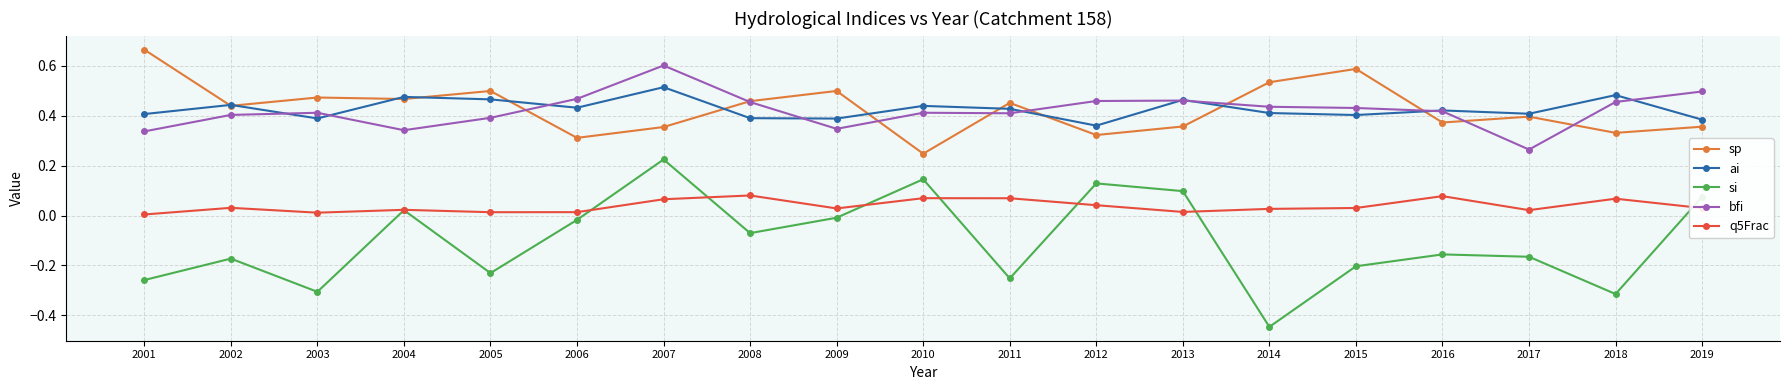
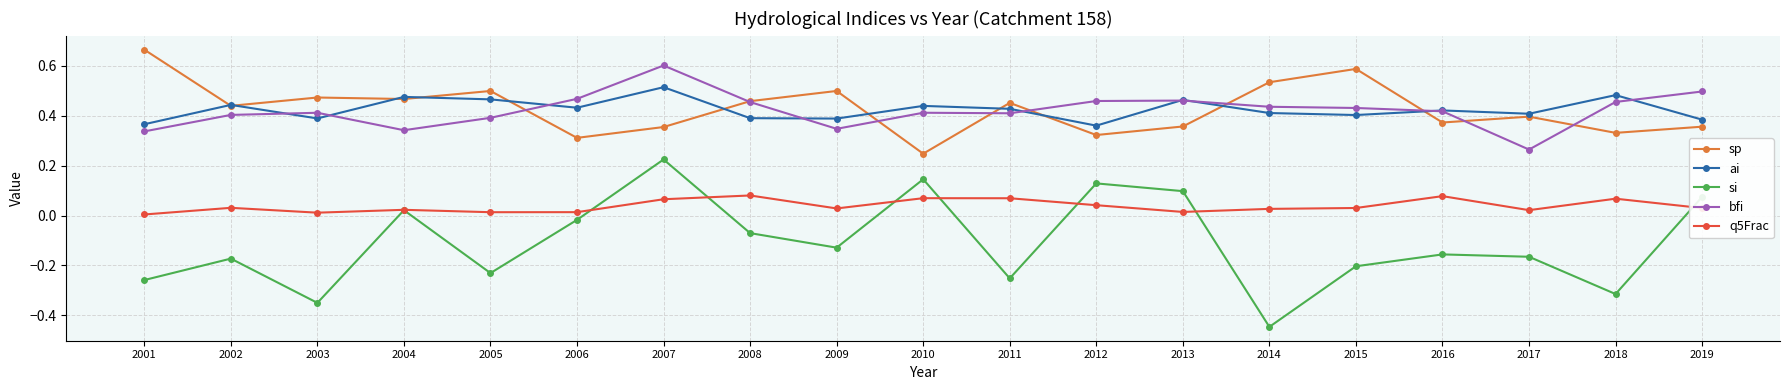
ai, 2001: 0.41 -> 0.37
si, 2003: -0.31 -> -0.35
si, 2009: -0.01 -> -0.13
